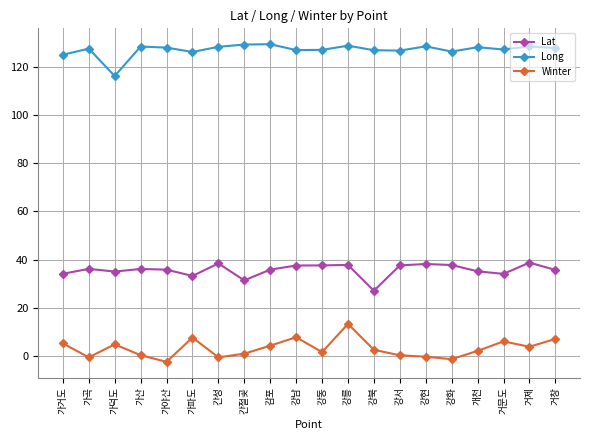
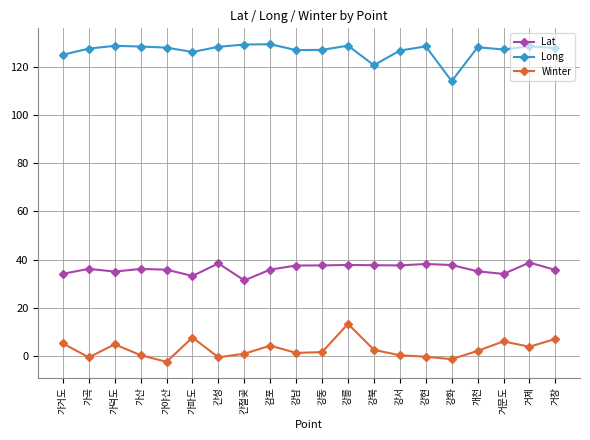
Long, 가덕도: 116 -> 129
Winter, 강남: 8 -> 1
Lat, 강북: 27 -> 38
Long, 강북: 127 -> 121
Long, 강화: 126 -> 114
